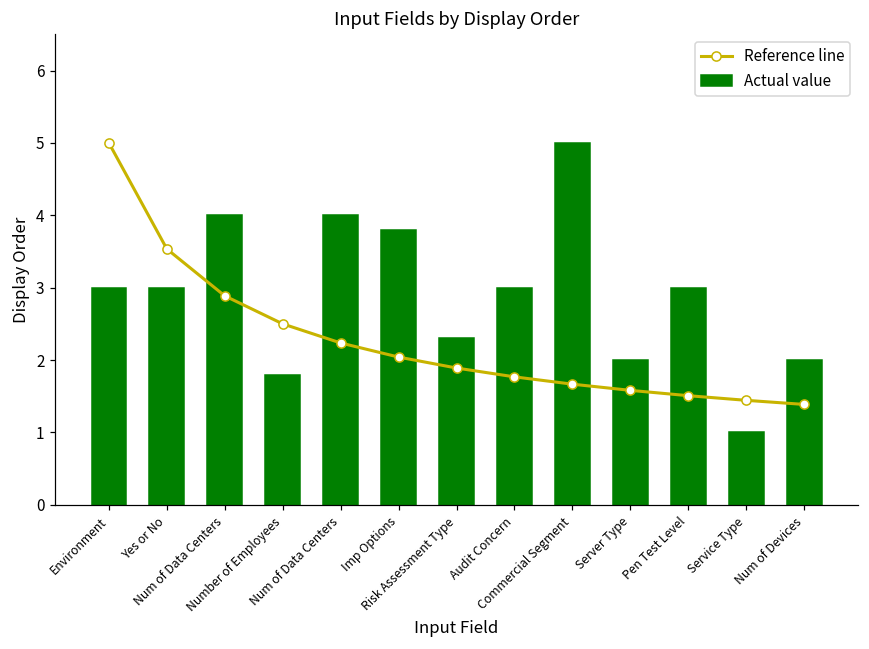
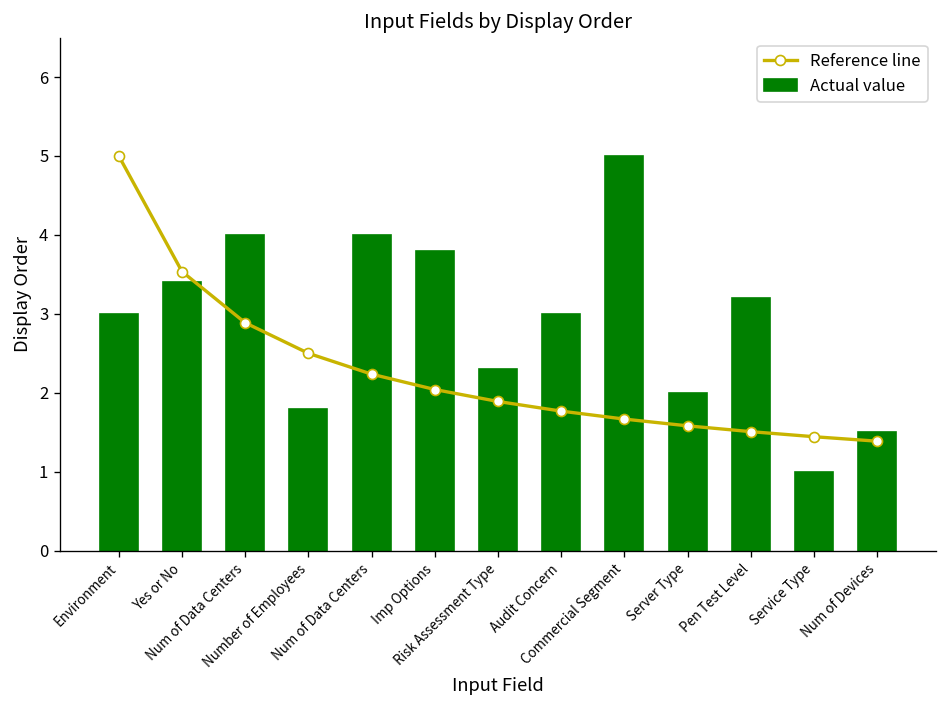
Actual value, Yes or No: 3.0 -> 3.4
Actual value, Pen Test Level: 3.0 -> 3.2
Actual value, Num of Devices: 2.0 -> 1.5
